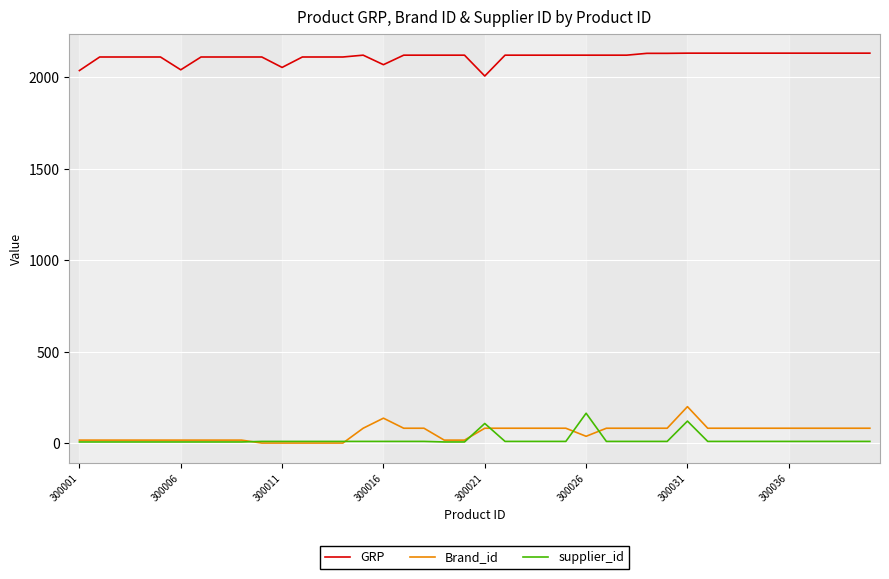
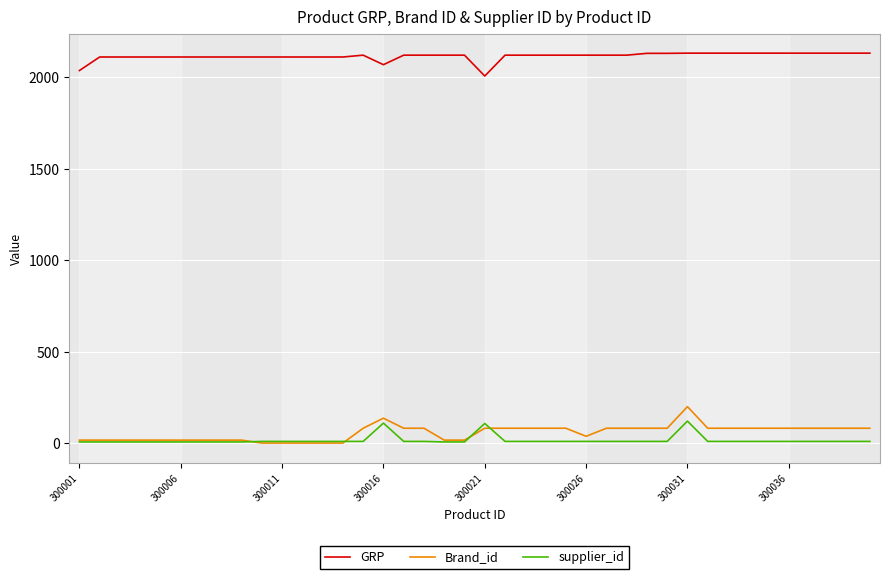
GRP, 300006: 2040 -> 2110
GRP, 300011: 2050 -> 2110
supplier_id, 300016: 10 -> 110
supplier_id, 300026: 160 -> 10
